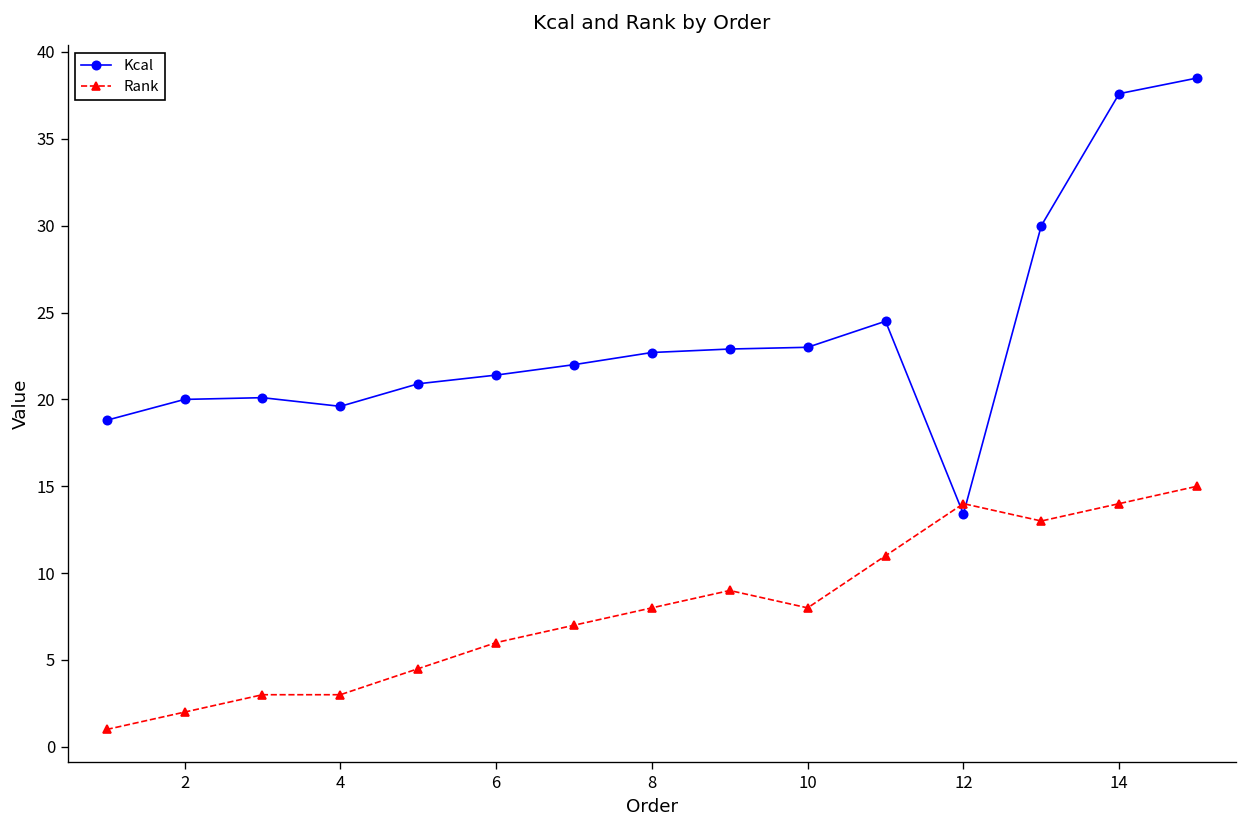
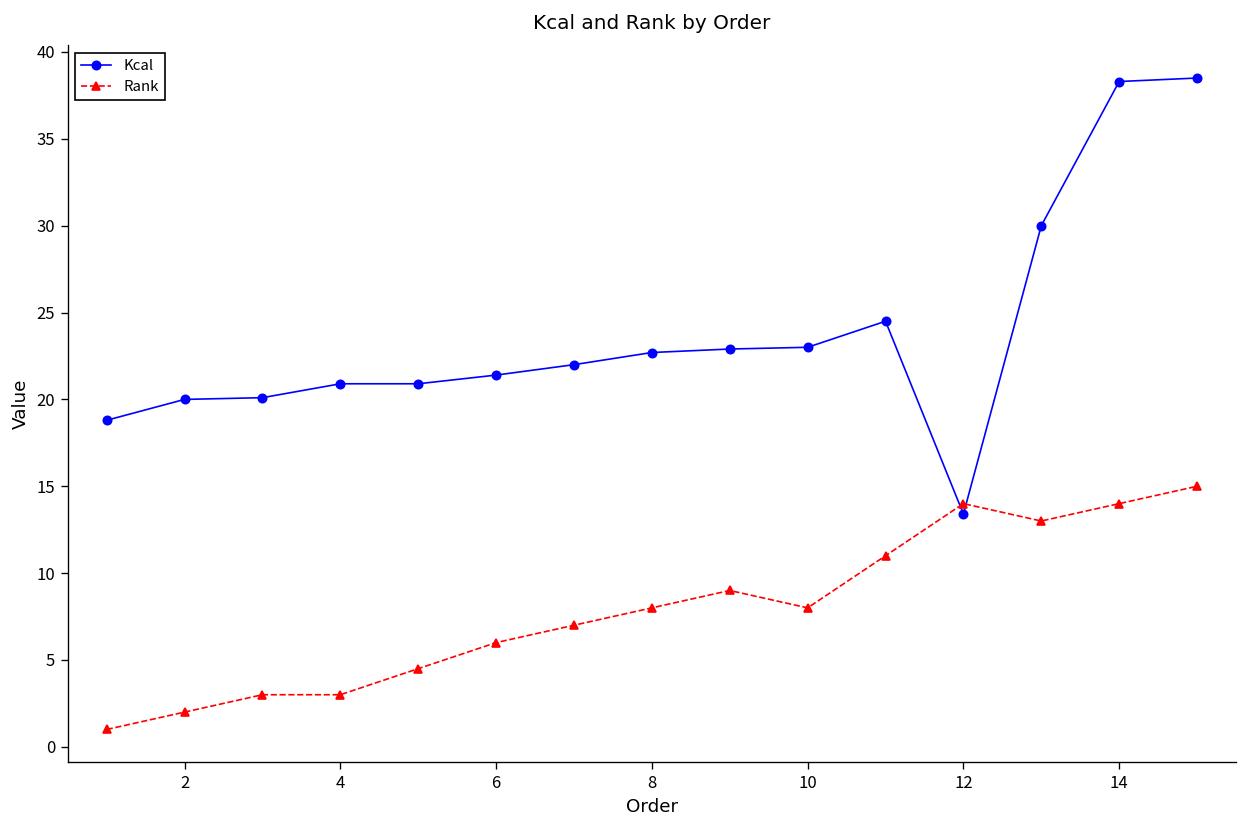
Kcal, 4: 19.6 -> 20.9
Kcal, 14: 37.6 -> 38.3
